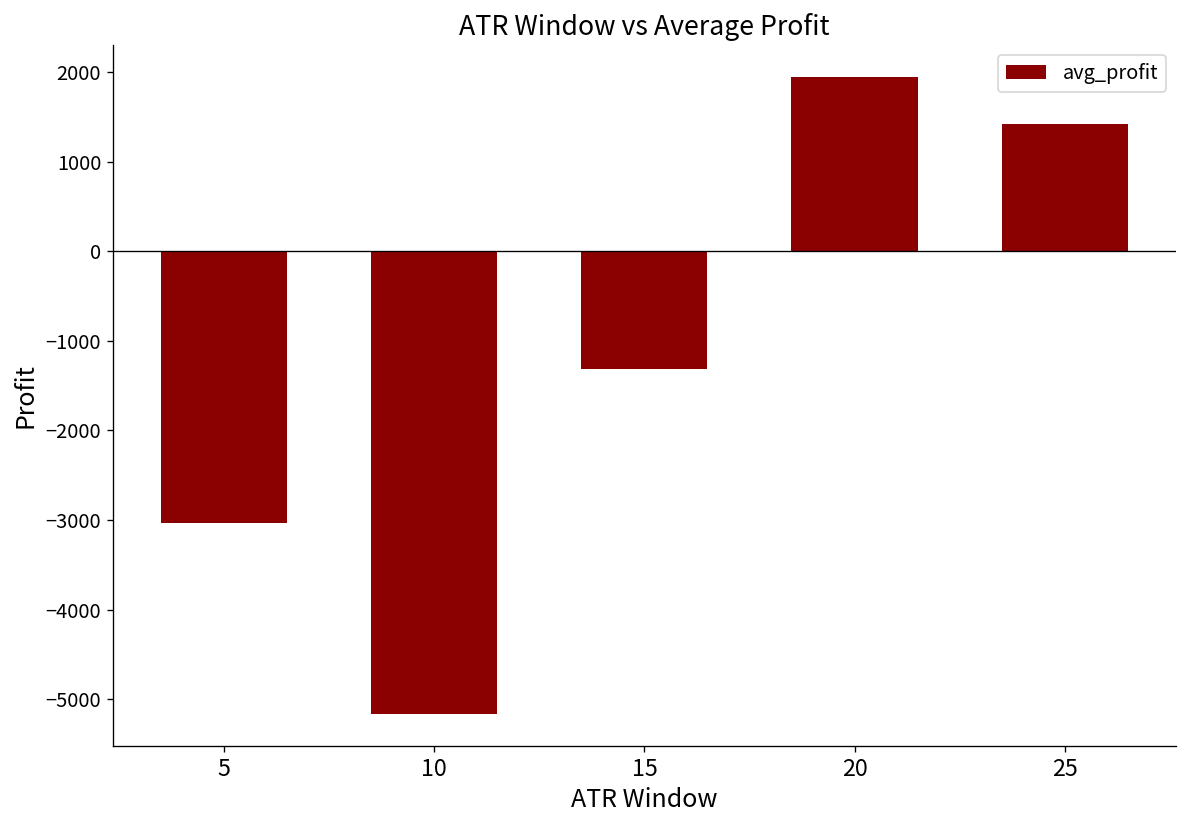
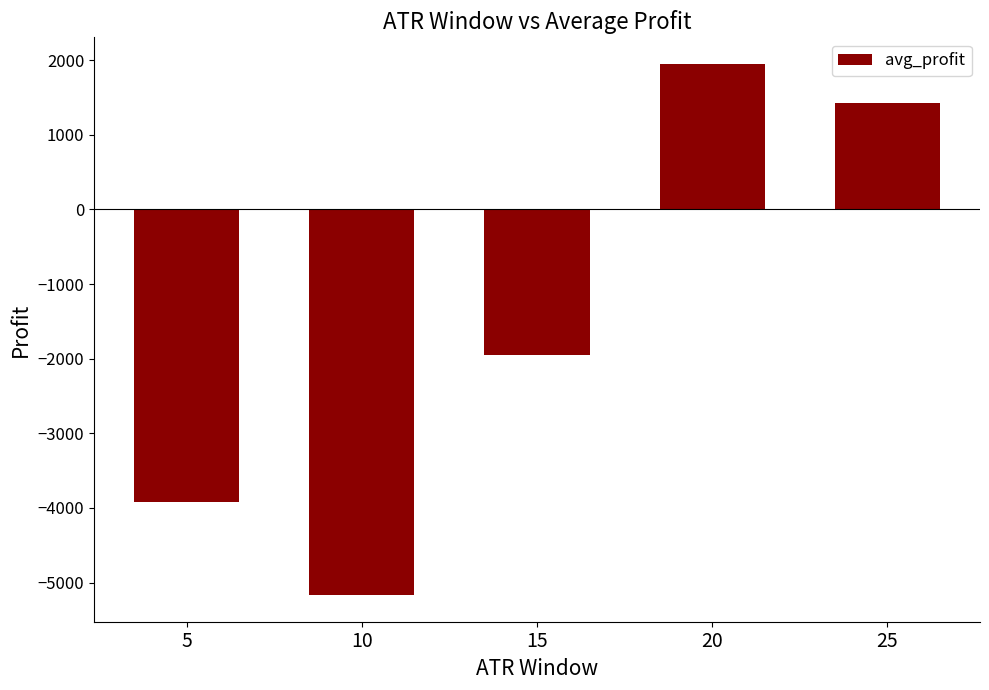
5: -3000 -> -3900
15: -1300 -> -1900
